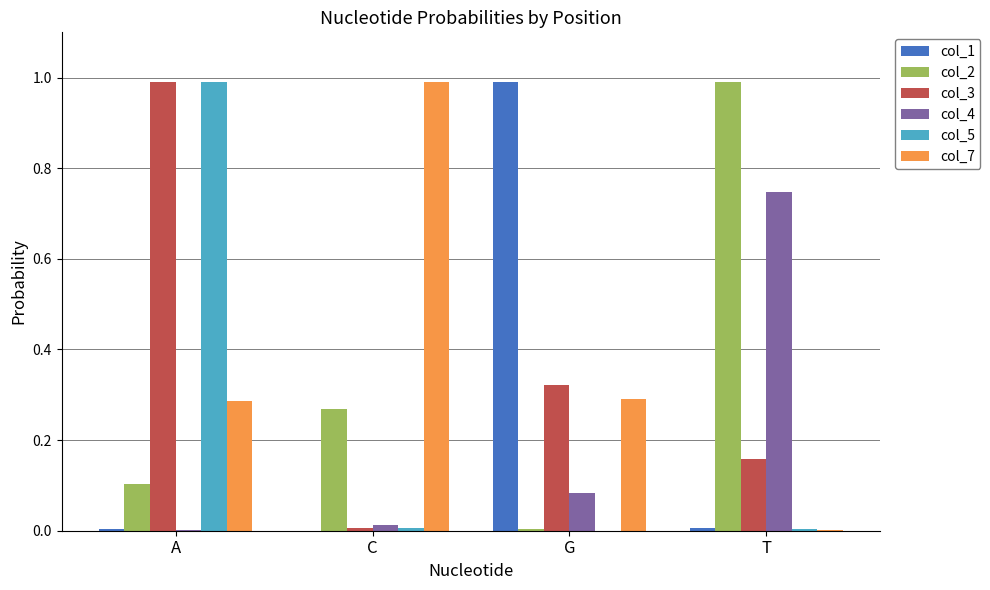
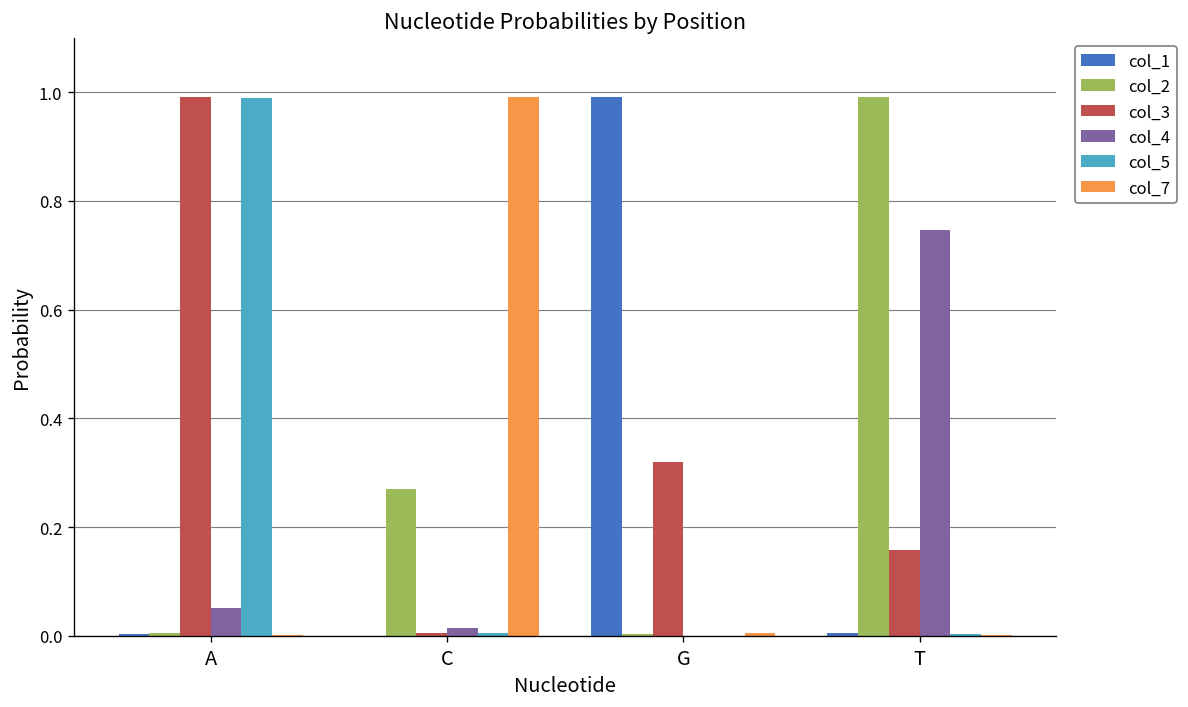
col_2, A: 0.10 -> 0.01
col_4, A: 0.00 -> 0.05
col_7, A: 0.29 -> 0.00
col_4, G: 0.08 -> 0.00
col_7, G: 0.29 -> 0.01
